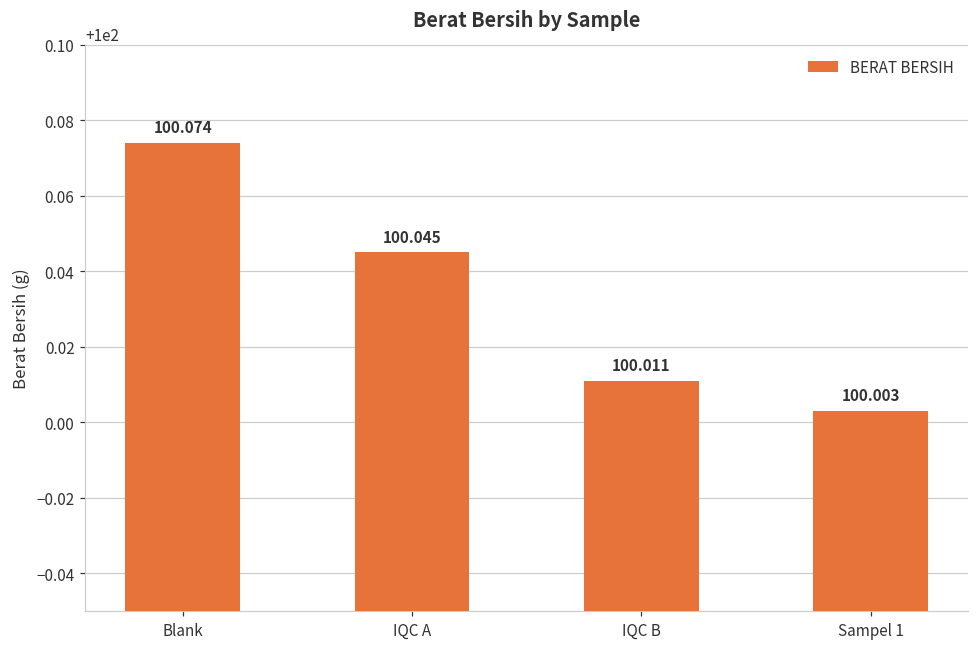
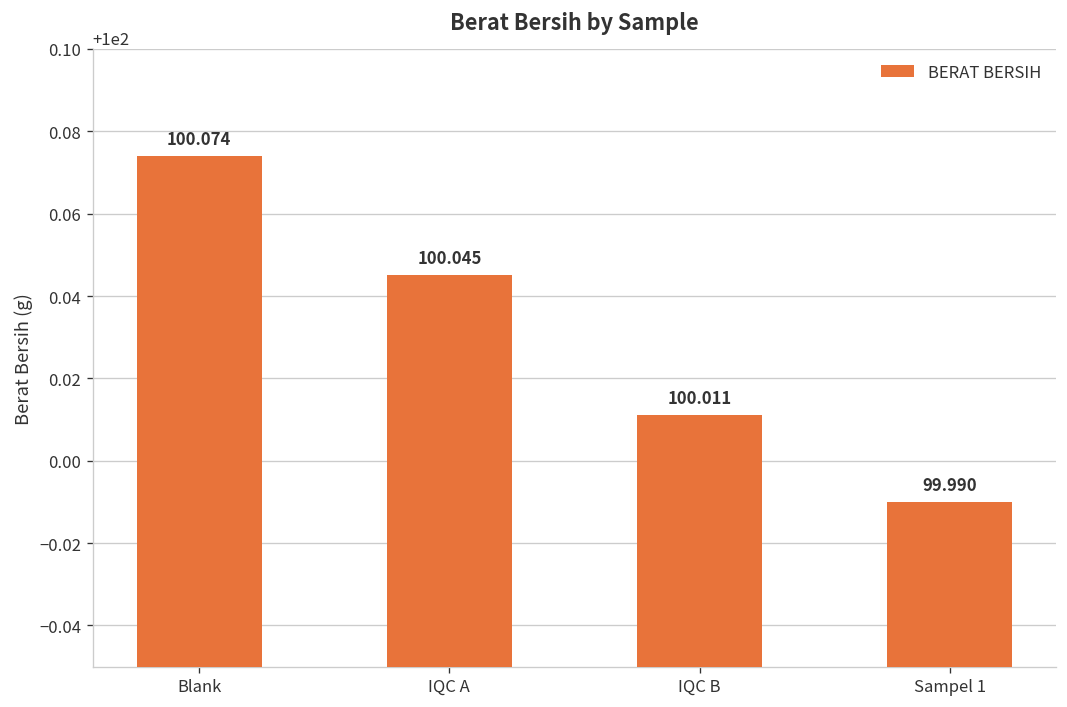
Sampel 1: 100.003 -> 99.990
